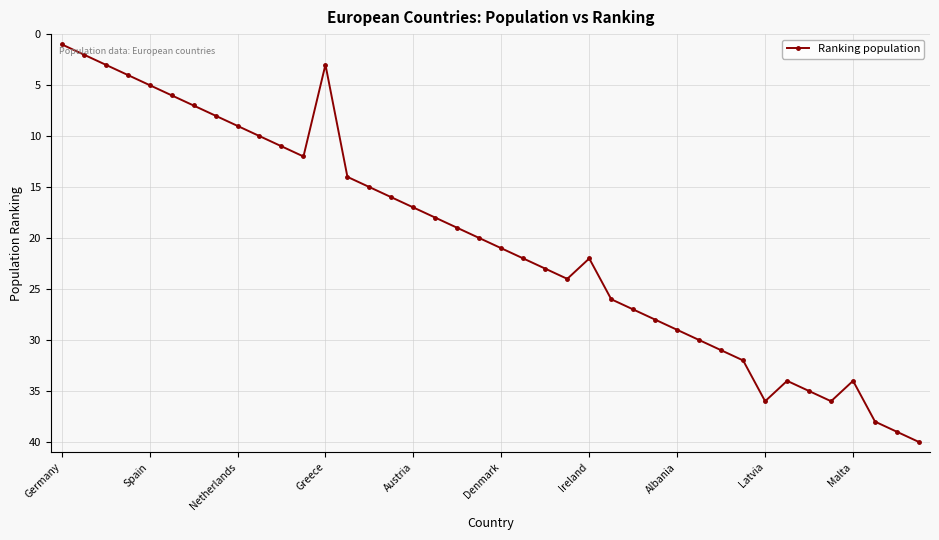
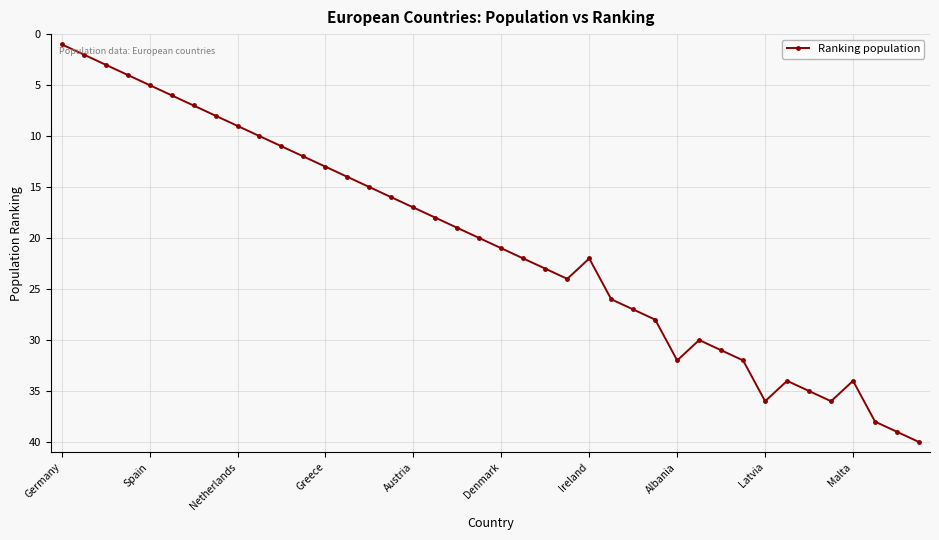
Greece: 3 -> 13
Albania: 29 -> 32
